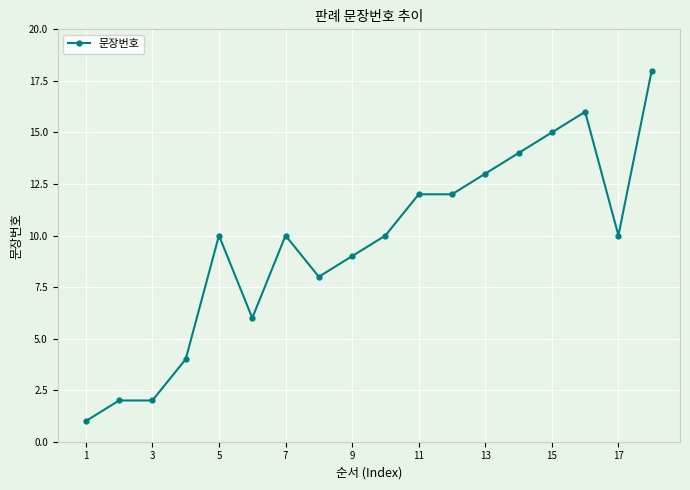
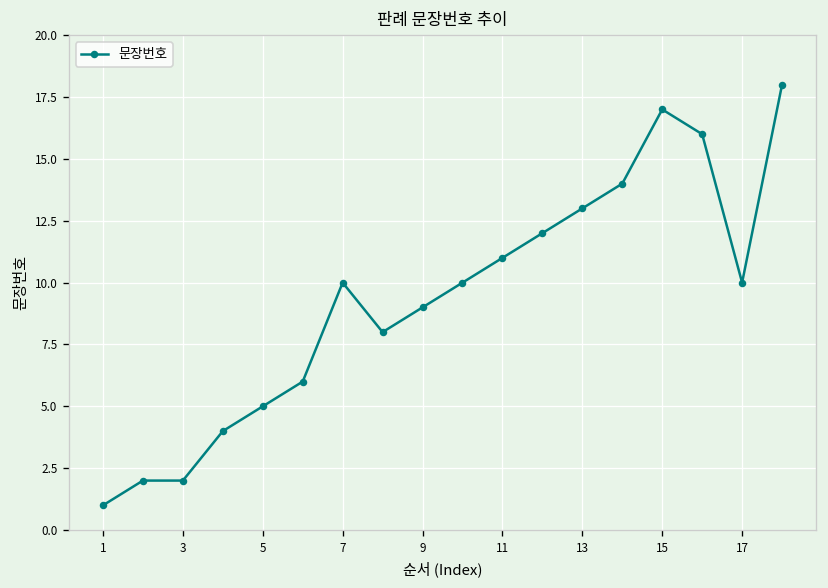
5: 10 -> 5
11: 12 -> 11
15: 15 -> 17
